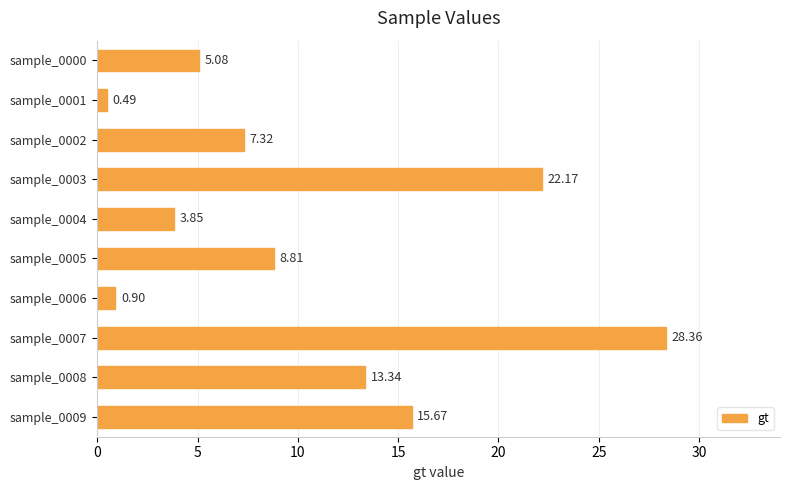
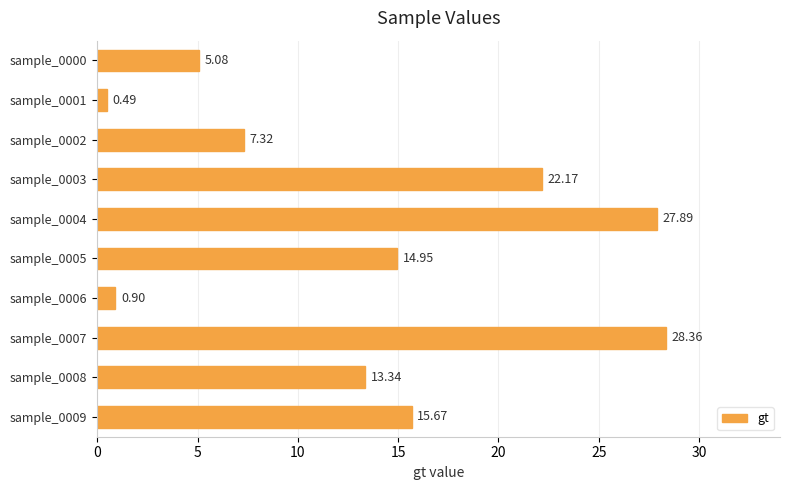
sample_0004: 3.85 -> 27.89
sample_0005: 8.81 -> 14.95
